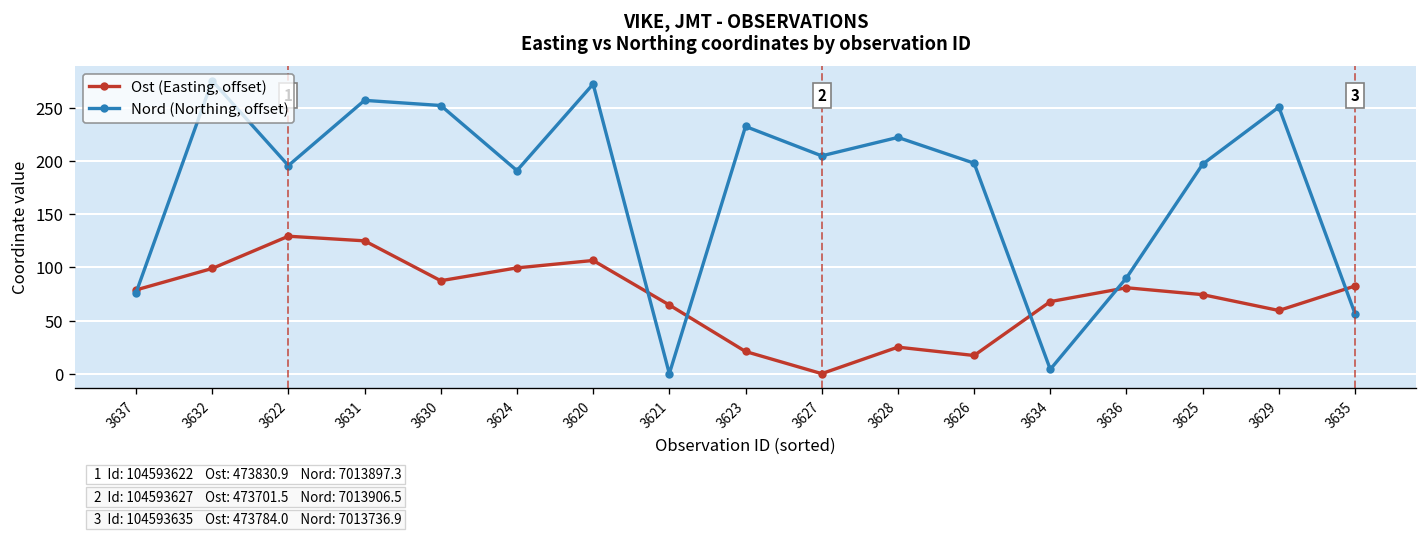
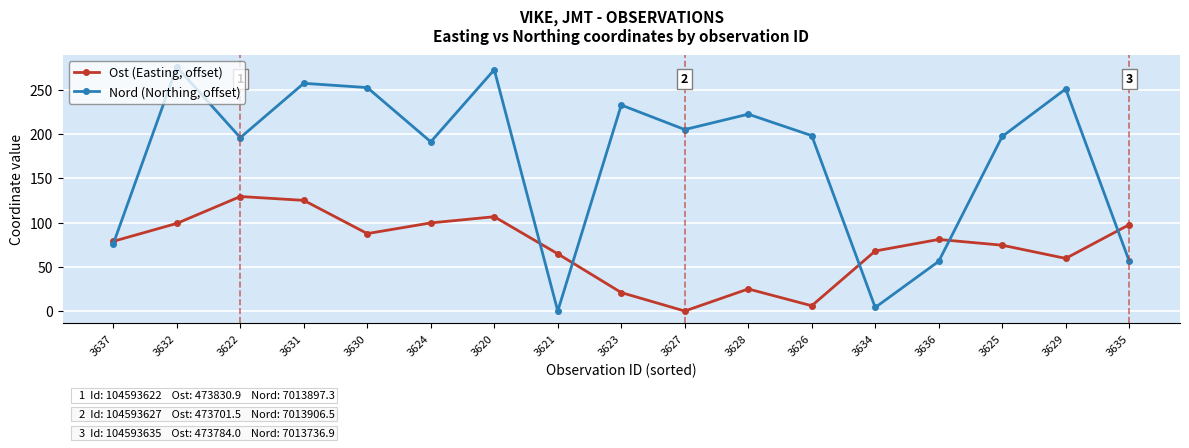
Ost (Easting, offset), 3626: 20 -> 10
Nord (Northing, offset), 3636: 90 -> 60
Ost (Easting, offset), 3635: 80 -> 100
